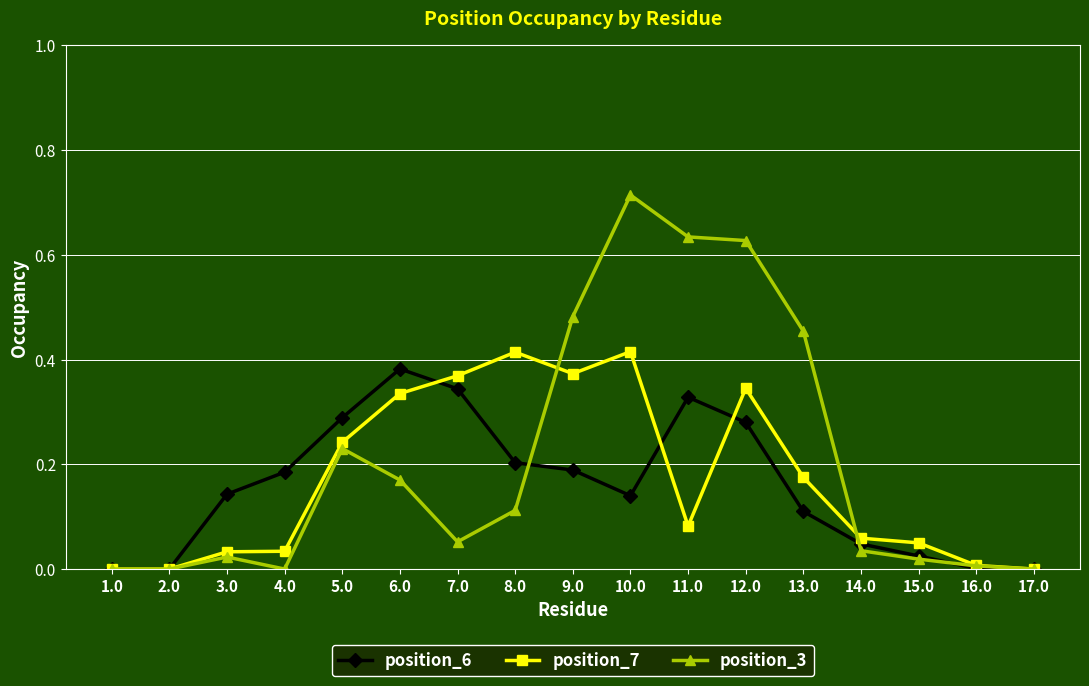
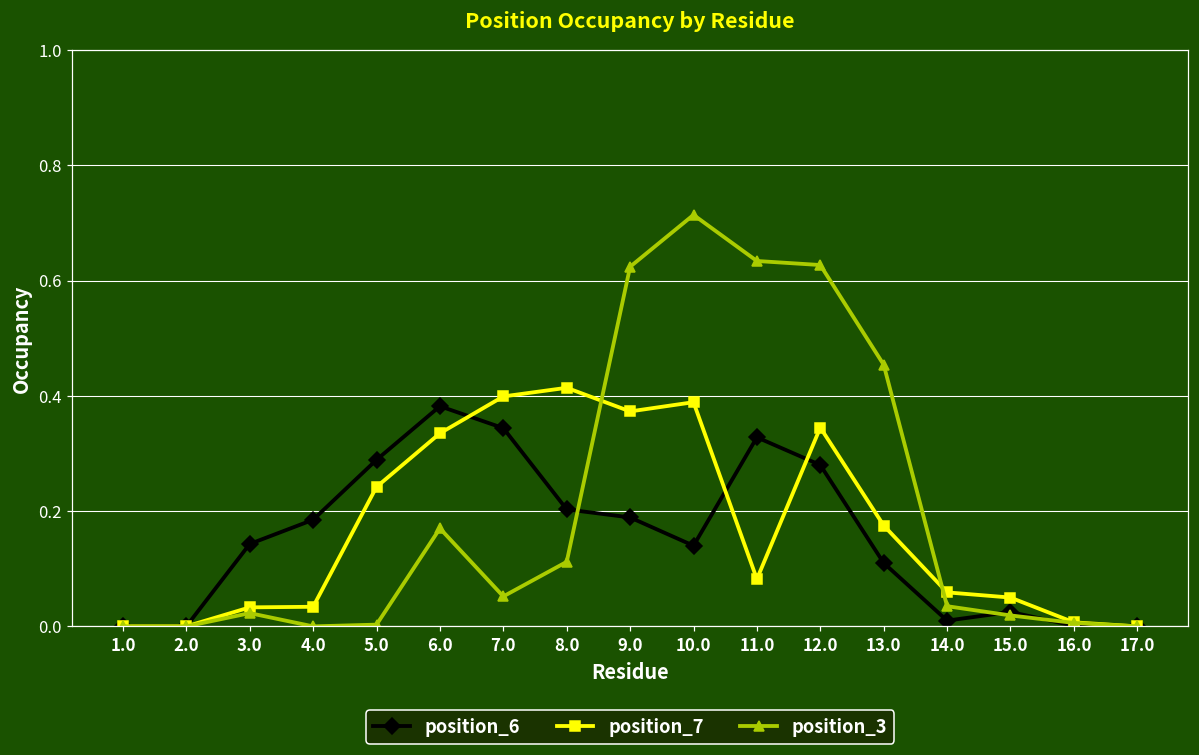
position_3, 5.0: 0.23 -> 0.00
position_7, 7.0: 0.37 -> 0.40
position_3, 9.0: 0.48 -> 0.62
position_7, 10.0: 0.42 -> 0.39
position_6, 14.0: 0.05 -> 0.01
